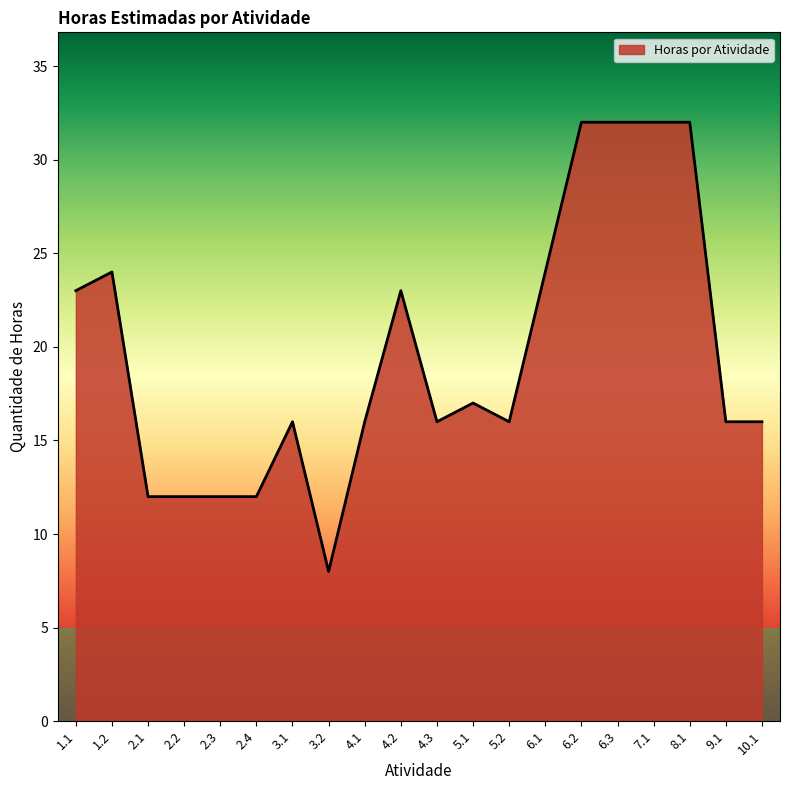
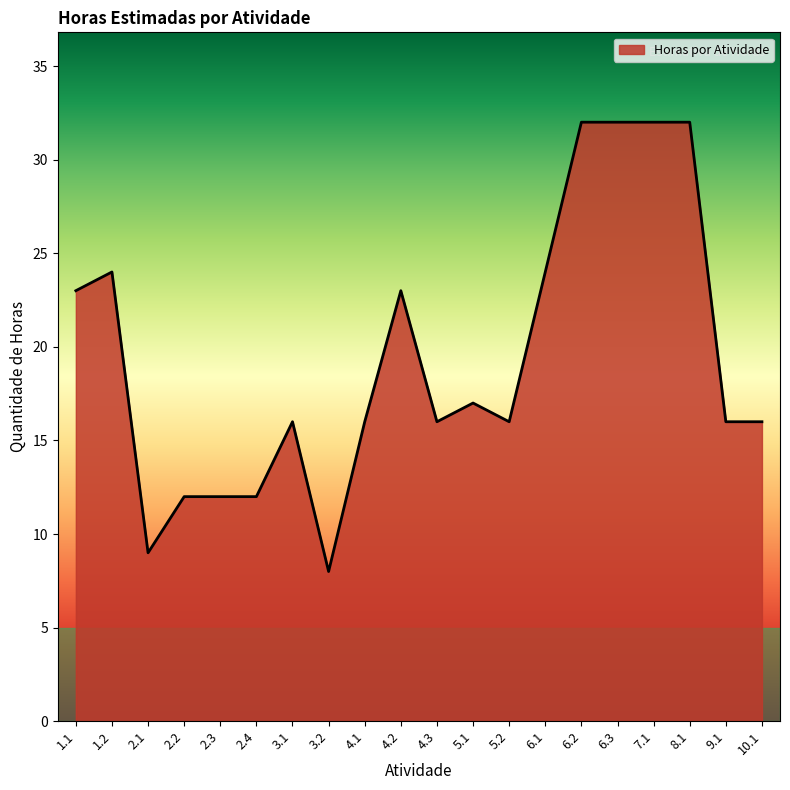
2.1: 12 -> 9
